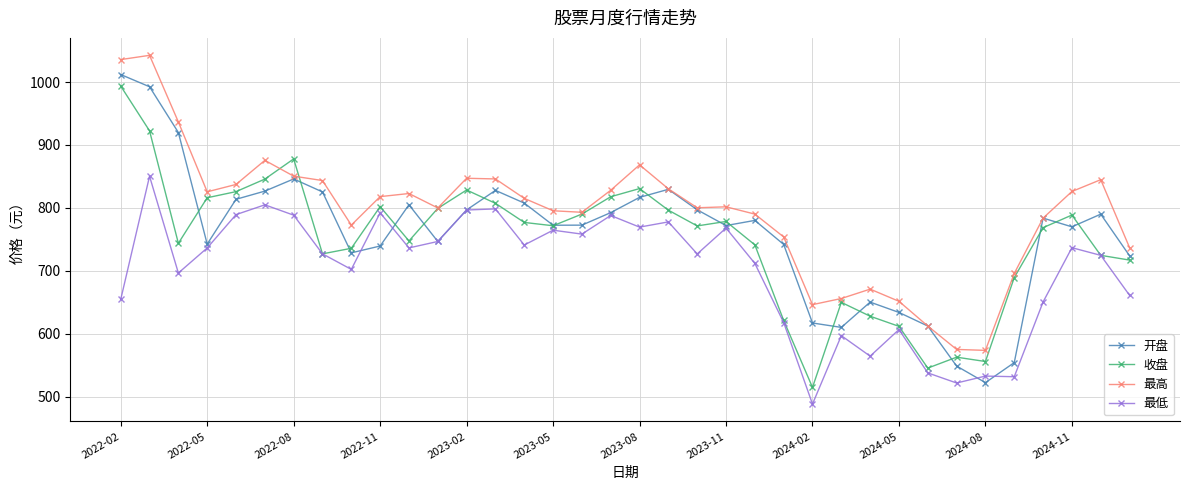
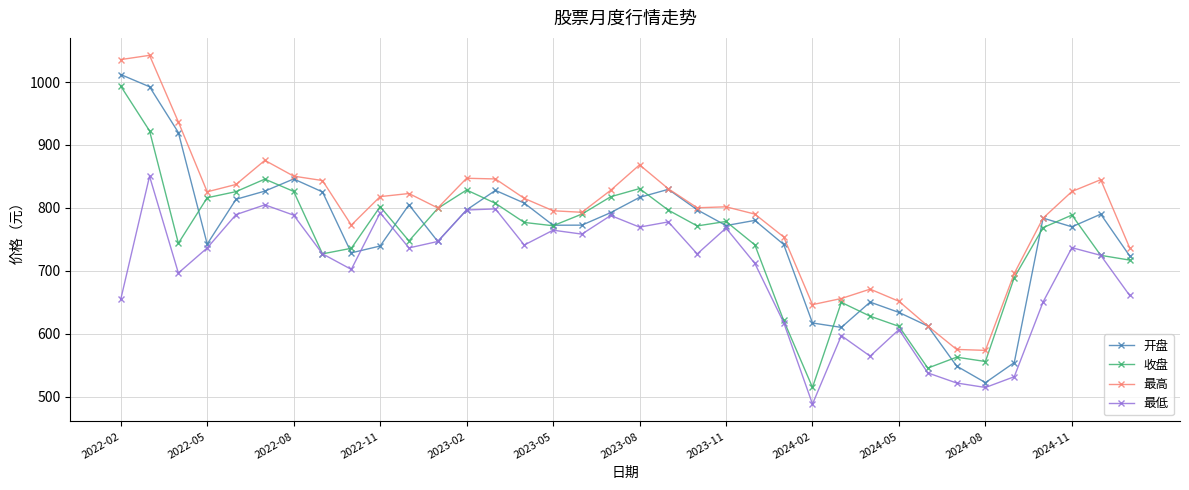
收盘, 2022-08: 880 -> 830
最低, 2024-08: 530 -> 510
